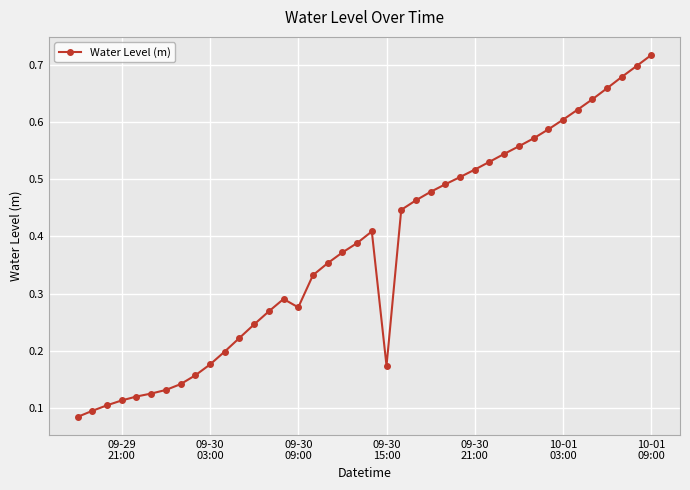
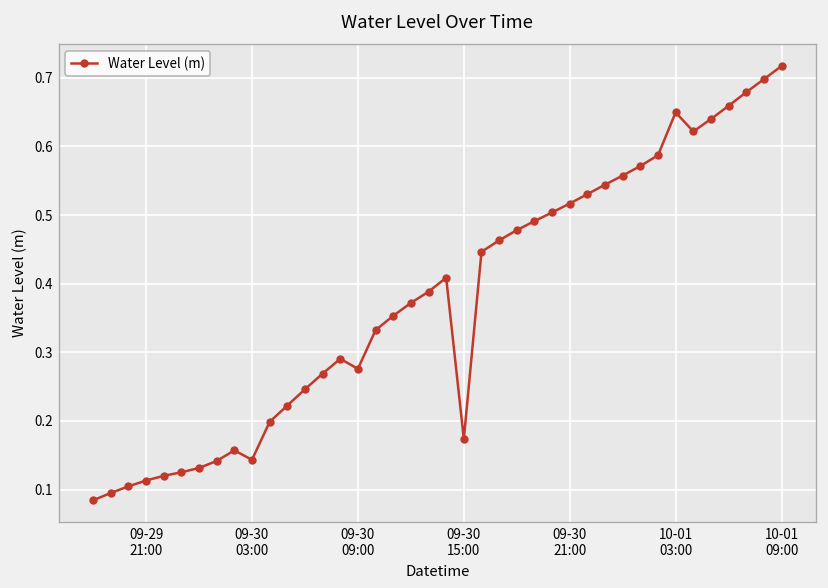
09-30 03:00: 0.18 -> 0.14
10-01 03:00: 0.60 -> 0.65
